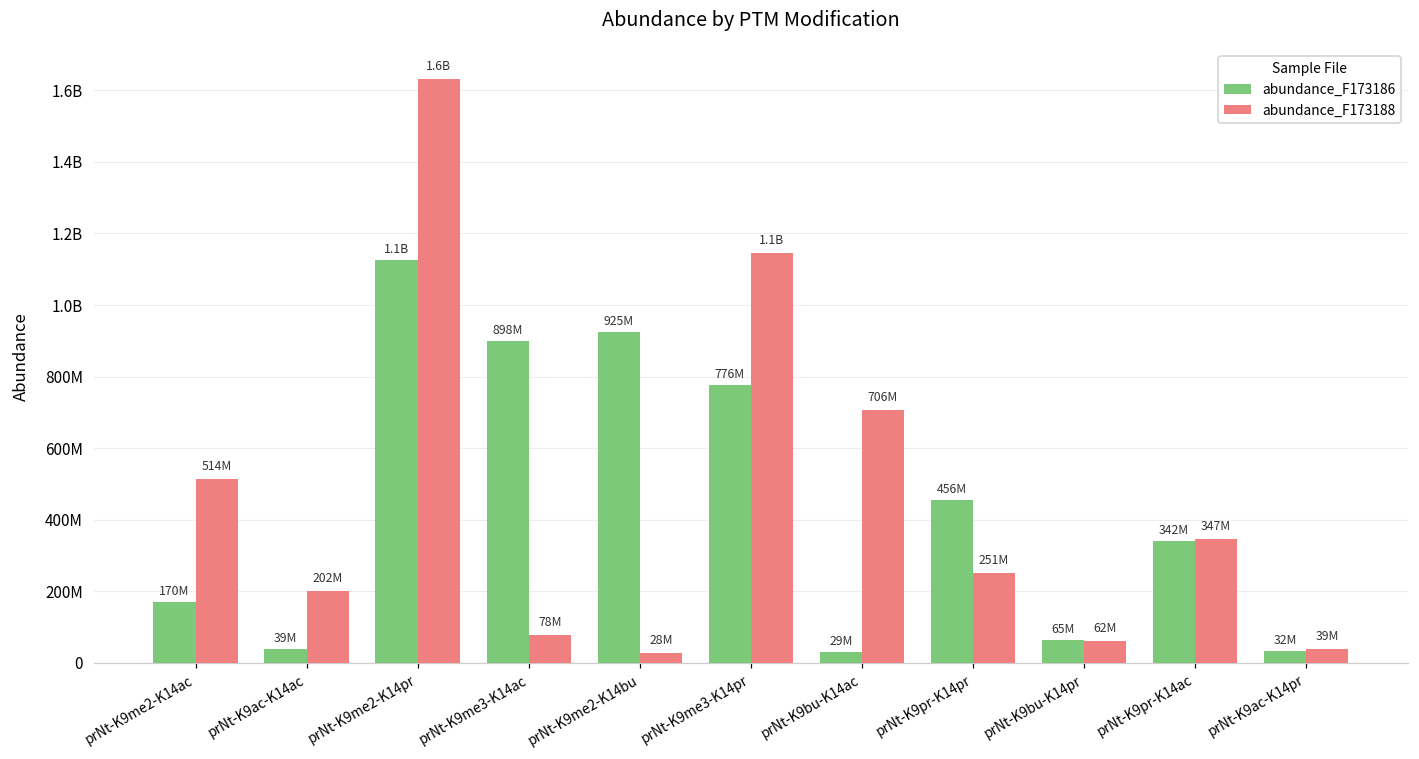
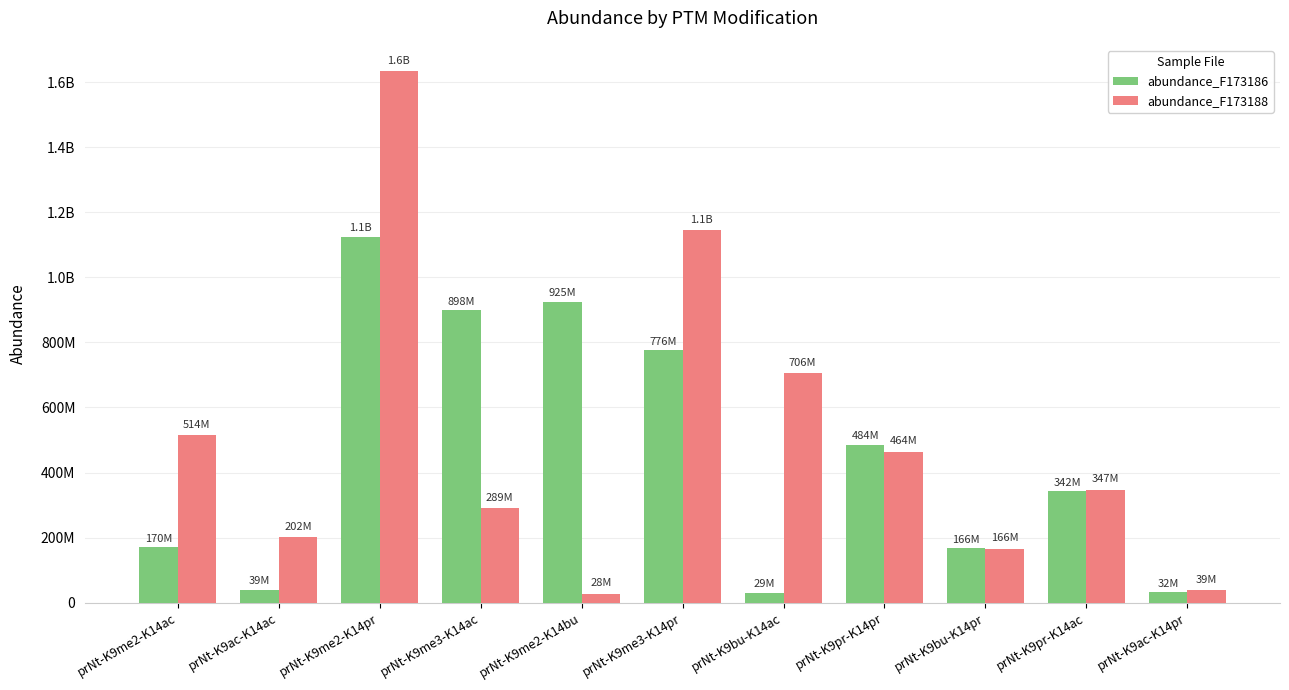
abundance_F173188, prNt-K9me3-K14ac: 78M -> 289M
abundance_F173186, prNt-K9pr-K14pr: 456M -> 484M
abundance_F173188, prNt-K9pr-K14pr: 251M -> 464M
abundance_F173186, prNt-K9bu-K14pr: 65M -> 166M
abundance_F173188, prNt-K9bu-K14pr: 62M -> 166M
